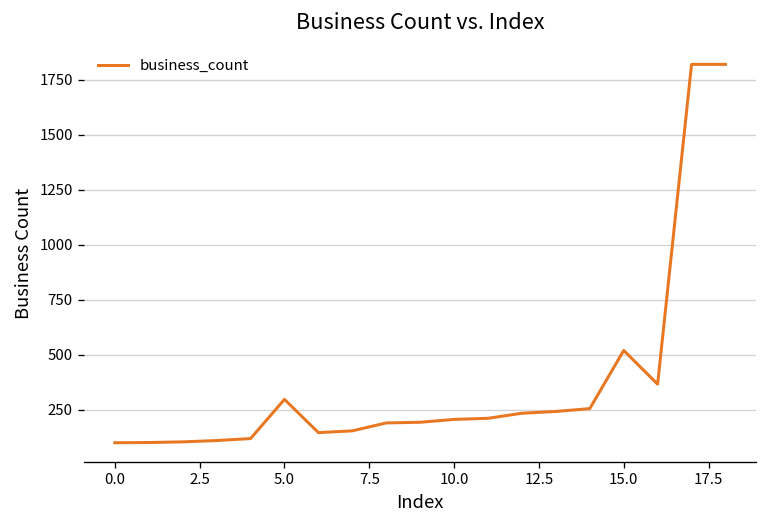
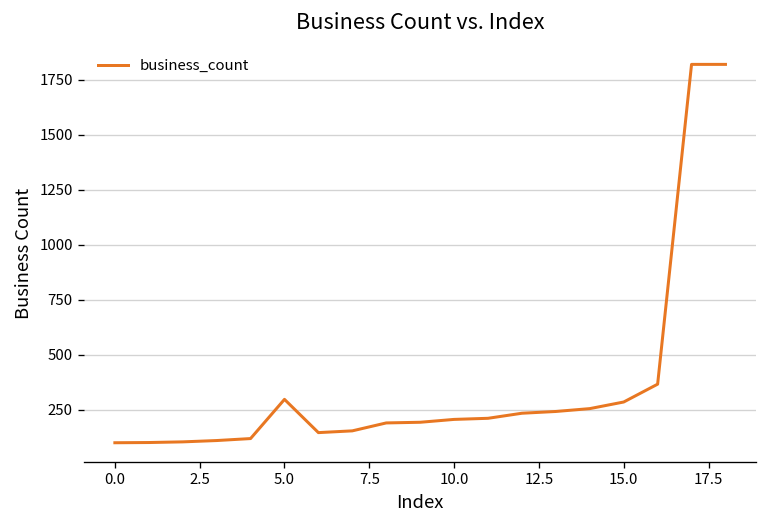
15.0: 520 -> 290
